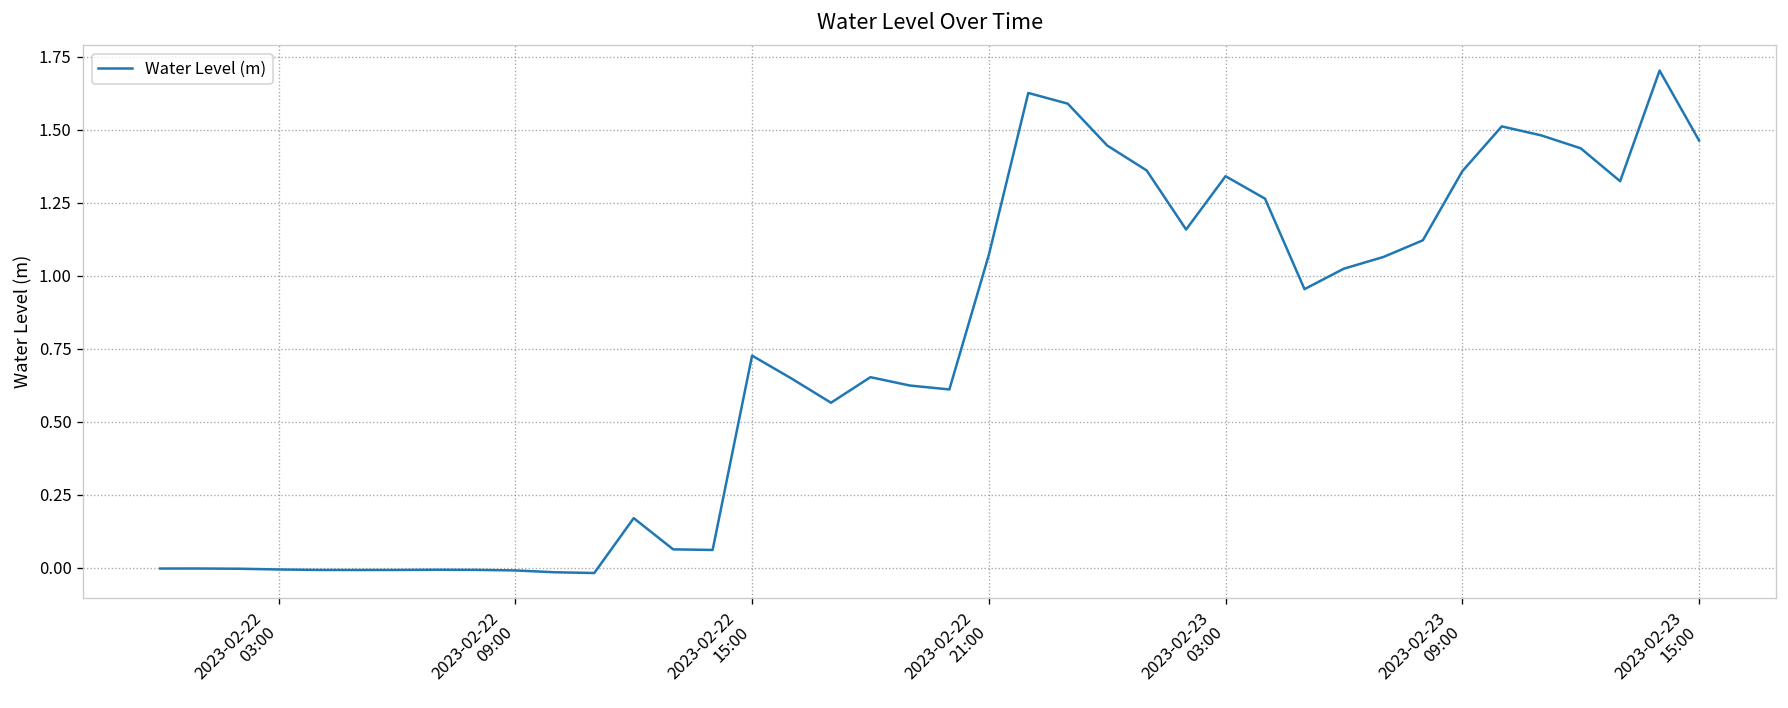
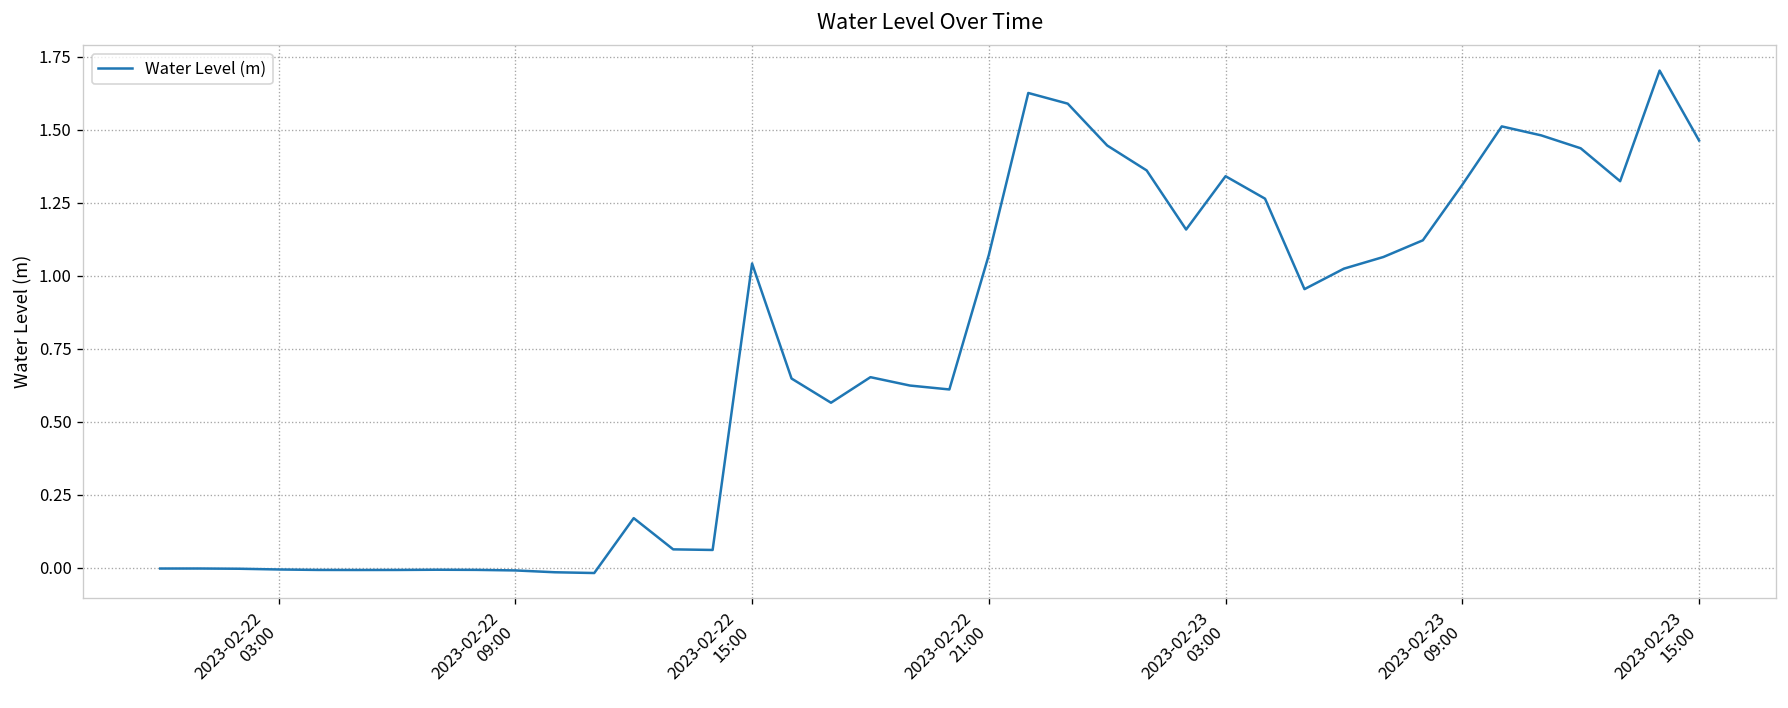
2023-02-22 15:00: 0.73 -> 1.04
2023-02-23 09:00: 1.36 -> 1.31
